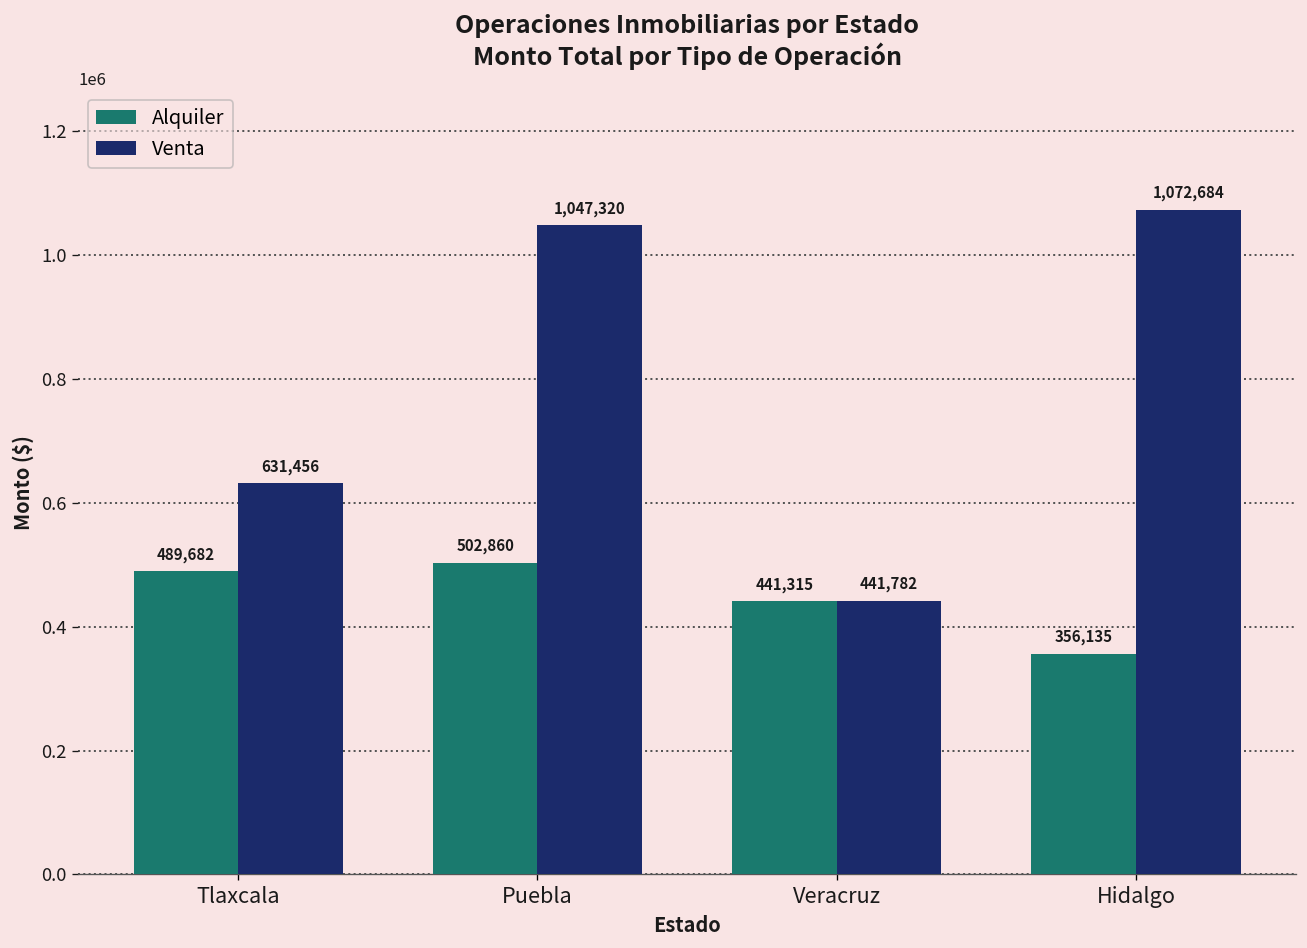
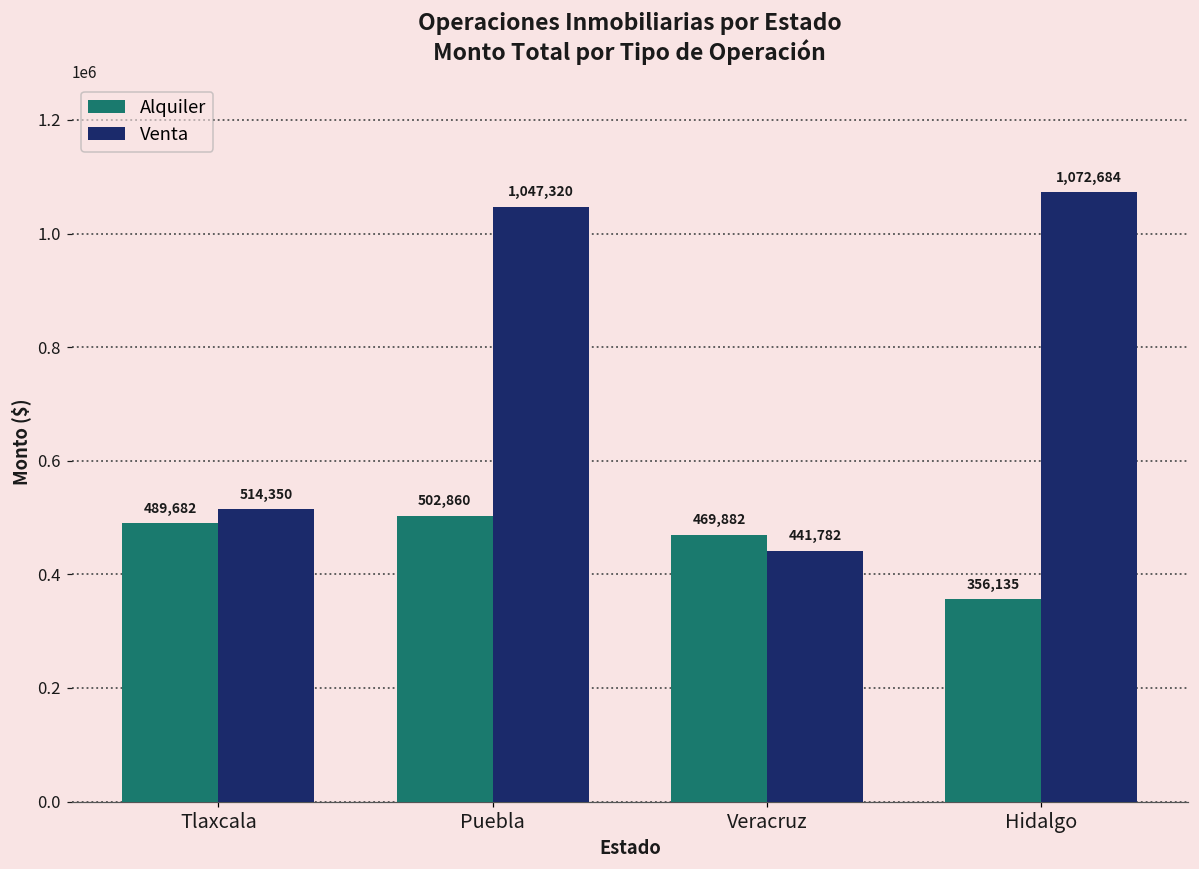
Venta, Tlaxcala: 631,456 -> 514,350
Alquiler, Veracruz: 441,315 -> 469,882
